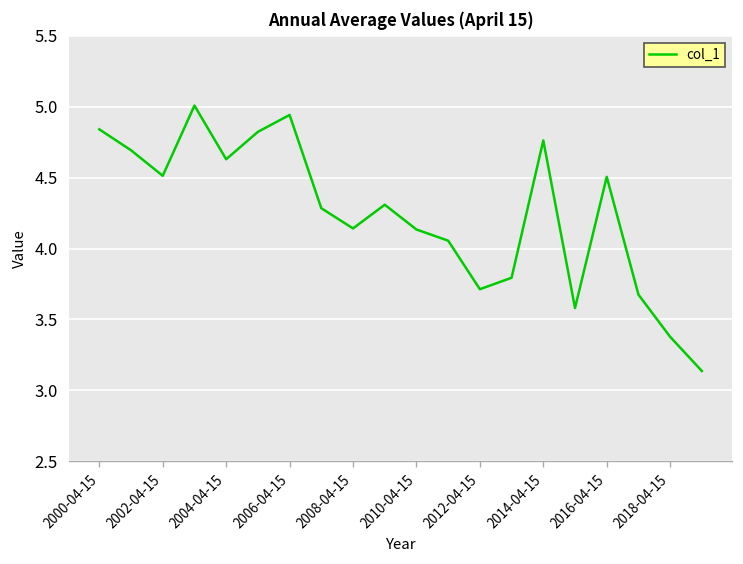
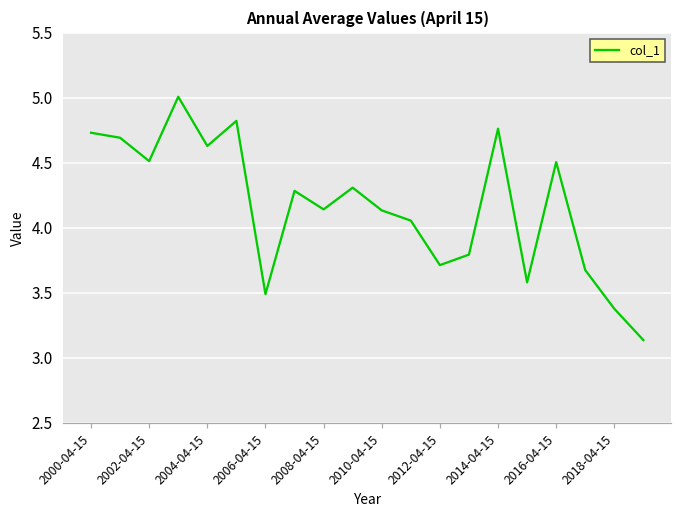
2000-04-15: 4.84 -> 4.73
2006-04-15: 4.94 -> 3.49
